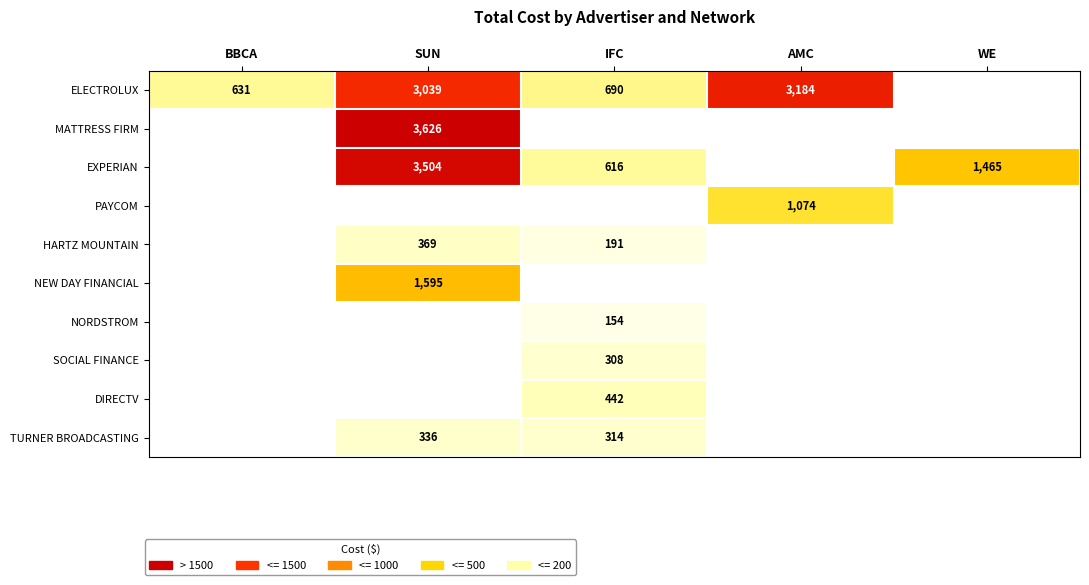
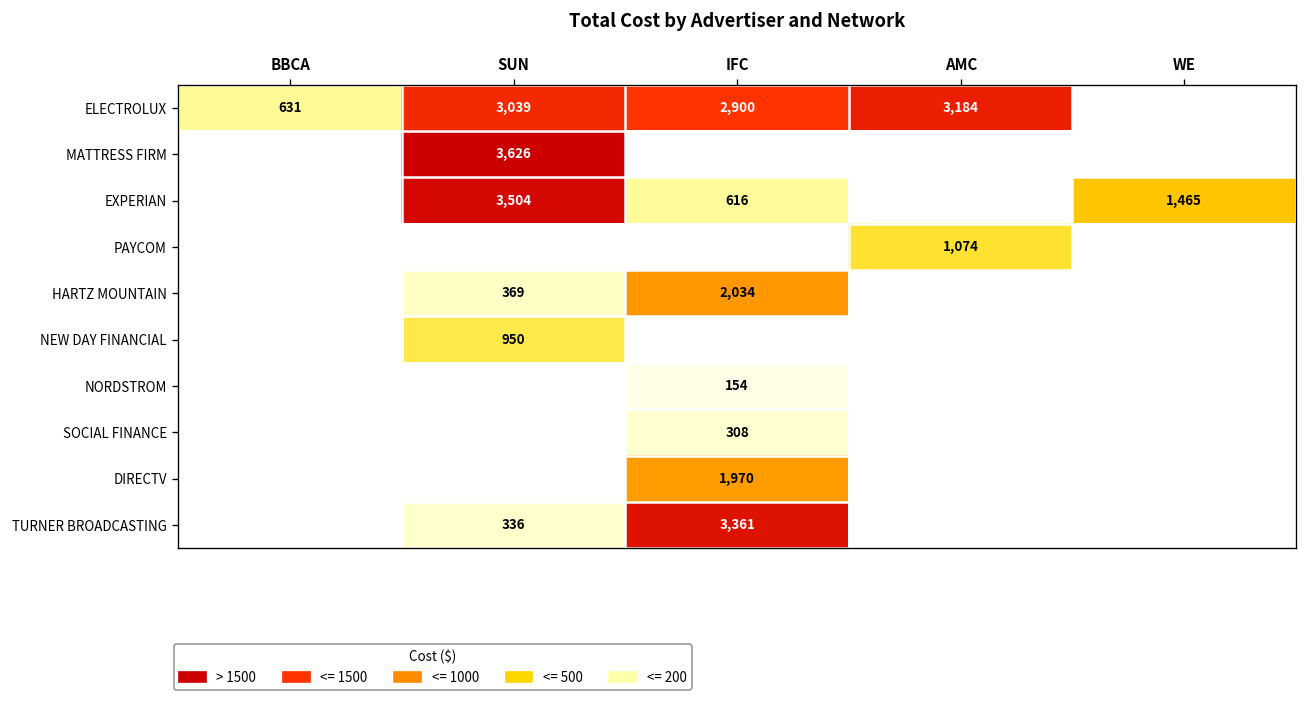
ELECTROLUX, IFC: 690 -> 2,900
HARTZ MOUNTAIN, IFC: 191 -> 2,034
NEW DAY FINANCIAL, SUN: 1,595 -> 950
DIRECTV, IFC: 442 -> 1,970
TURNER BROADCASTING, IFC: 314 -> 3,361
